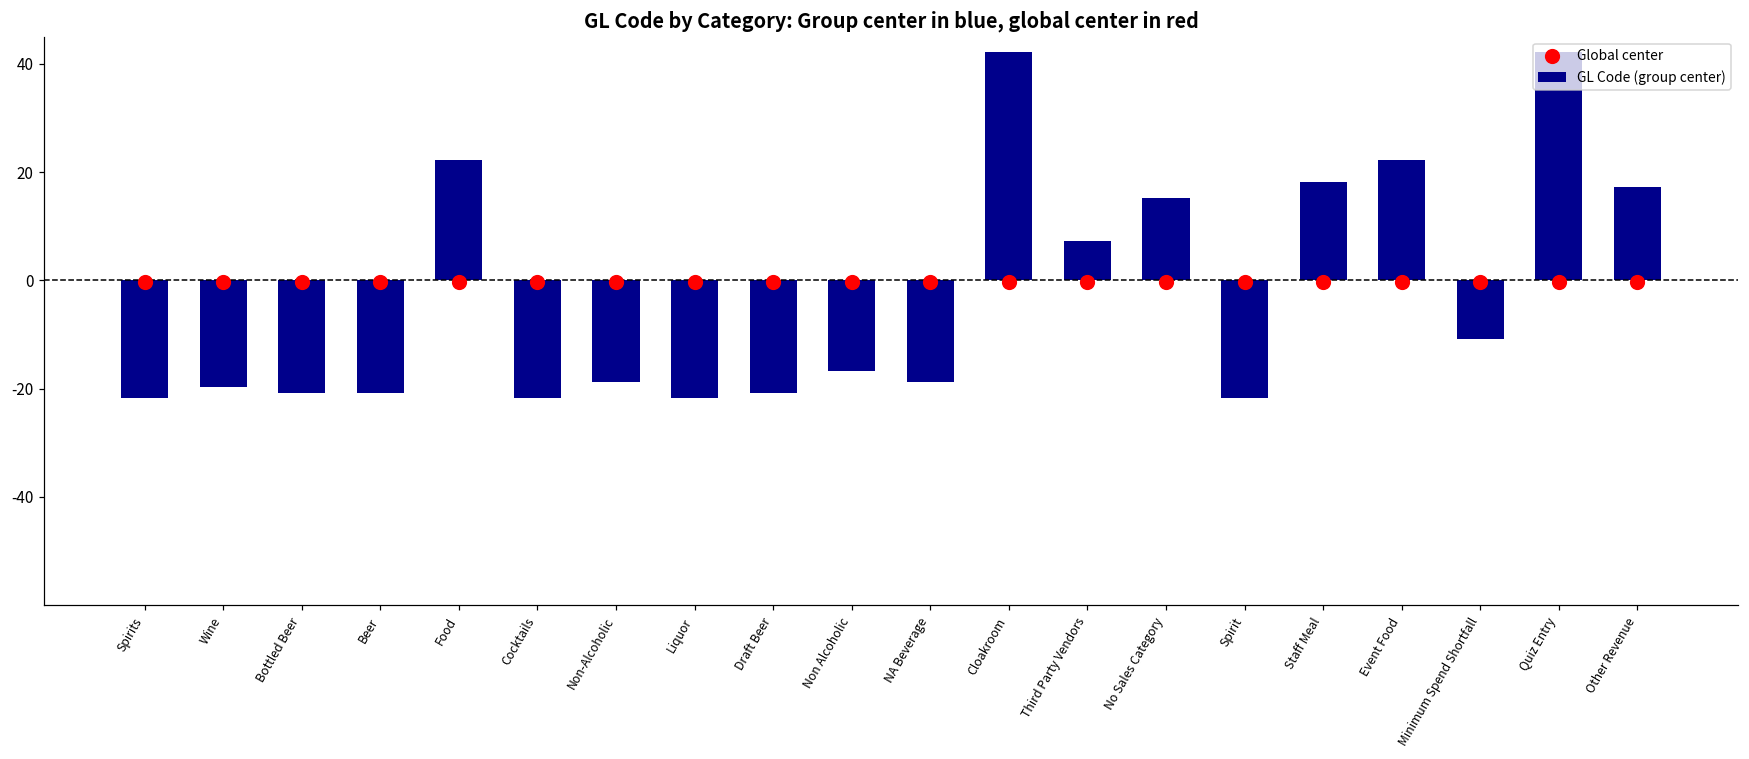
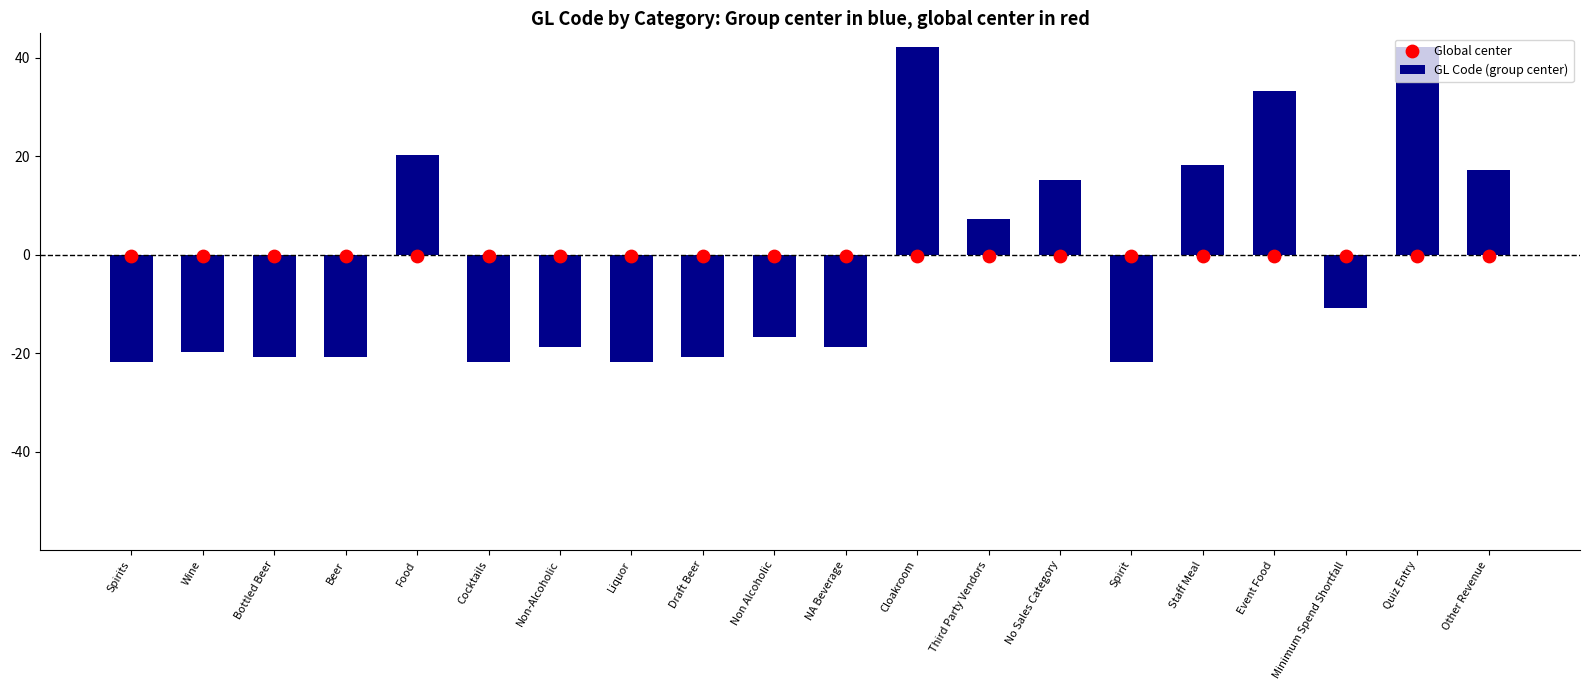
GL Code (group center), Food: 22 -> 20
GL Code (group center), Event Food: 22 -> 33
